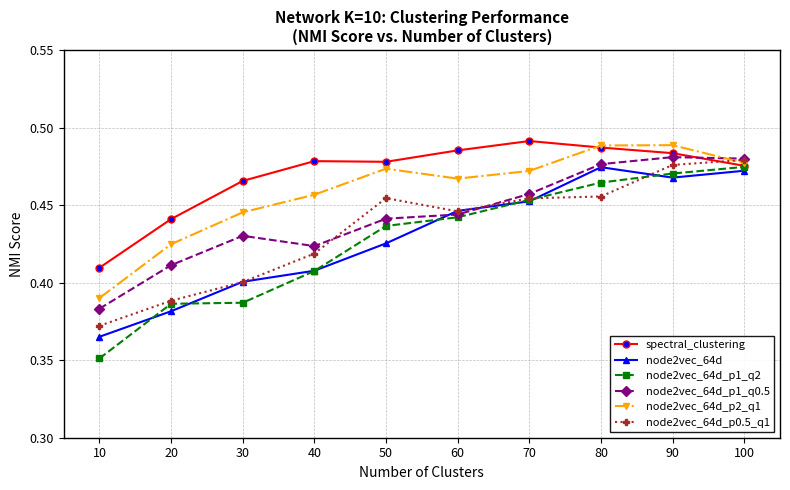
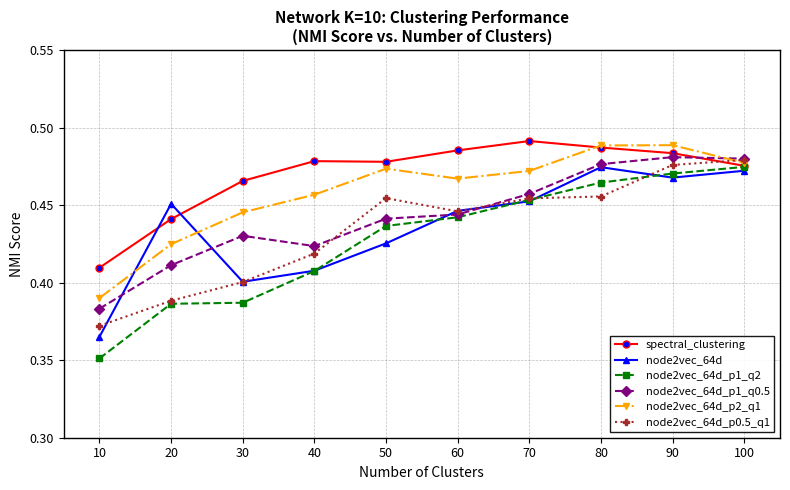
node2vec_64d, 20: 0.382 -> 0.451
